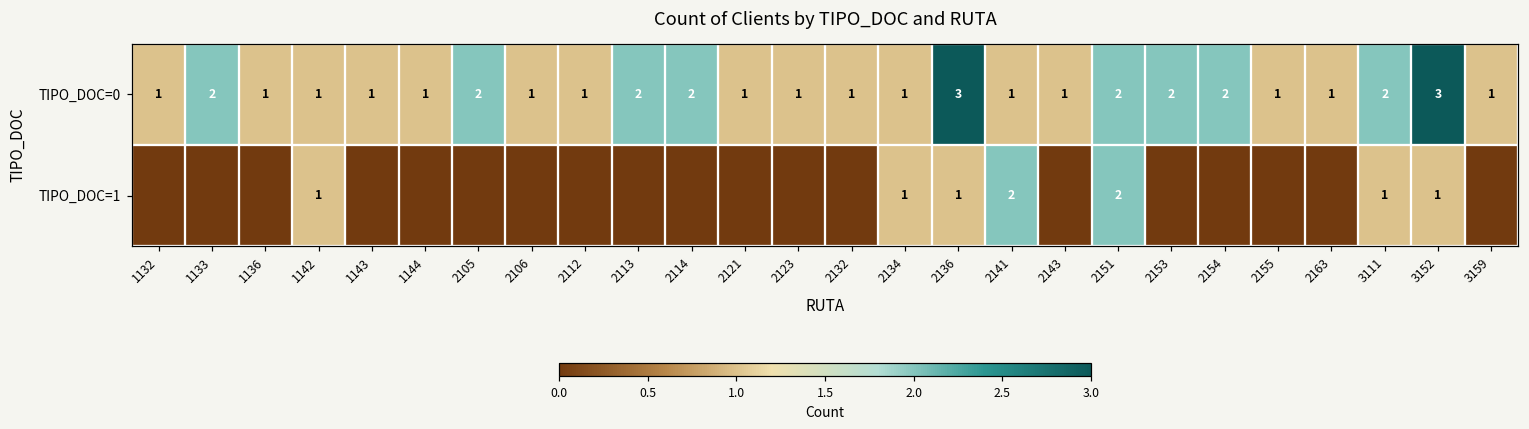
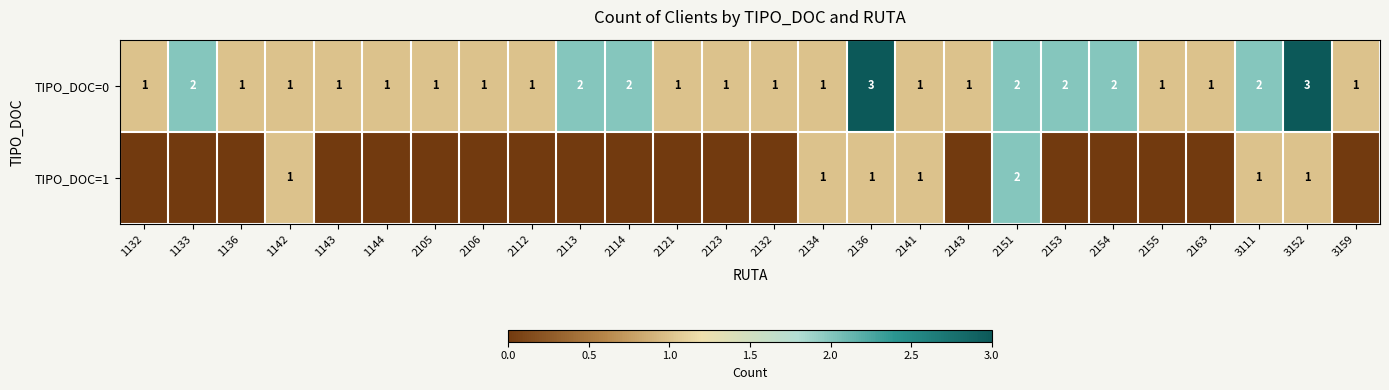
TIPO_DOC=0, 2105: 2 -> 1
TIPO_DOC=1, 2141: 2 -> 1
